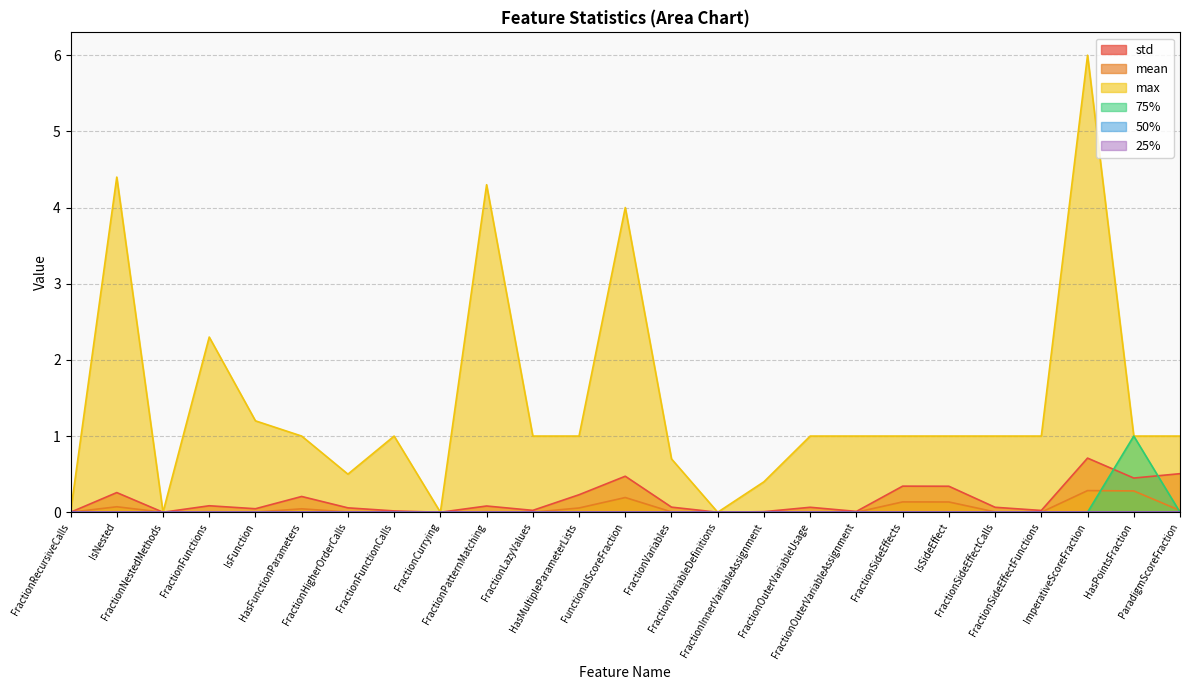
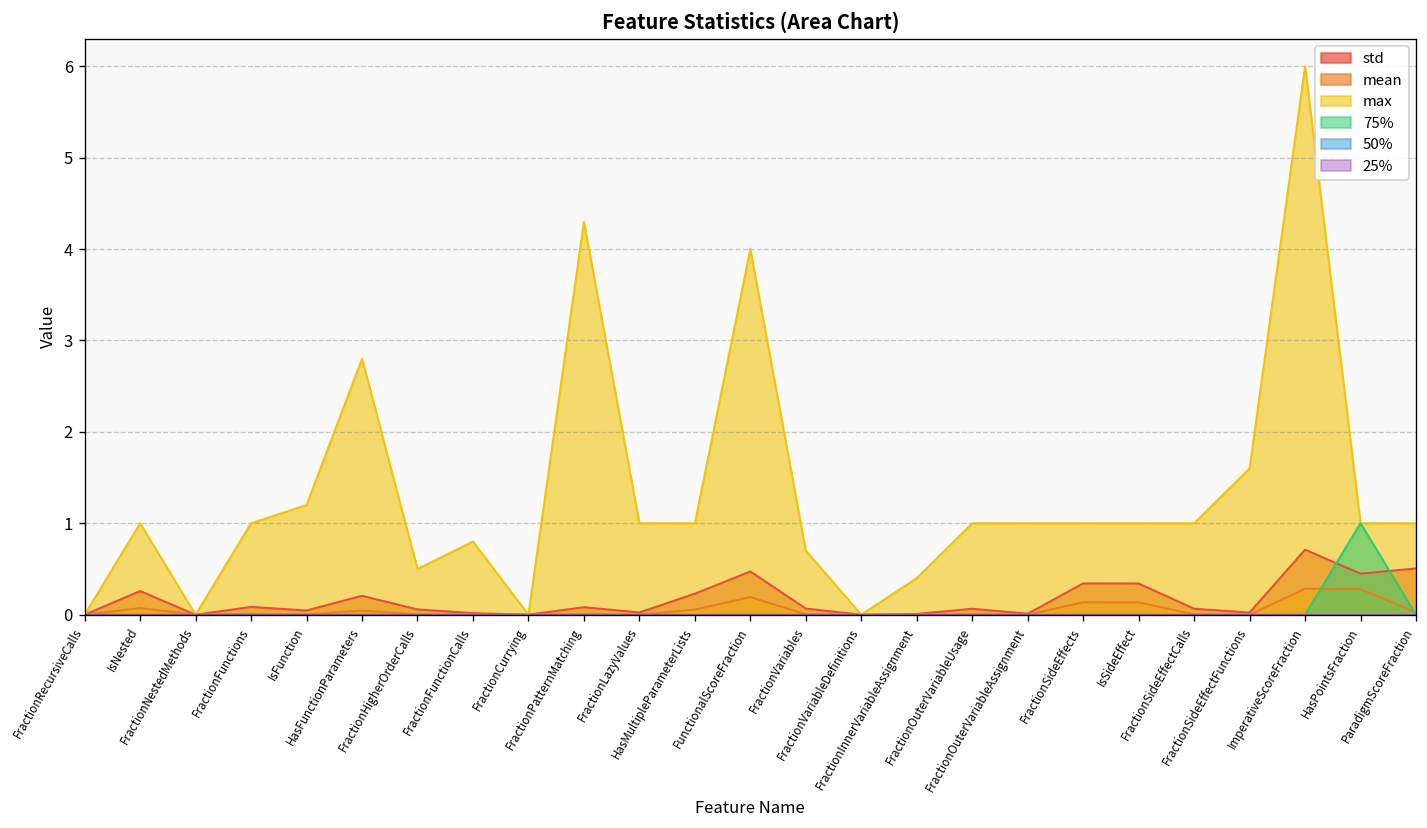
max, IsNested: 4.4 -> 1.0
max, FractionFunctions: 2.3 -> 1.0
max, HasFunctionParameters: 1.0 -> 2.8
max, FractionFunctionCalls: 1.0 -> 0.8
max, FractionSideEffectFunctions: 1.0 -> 1.6
